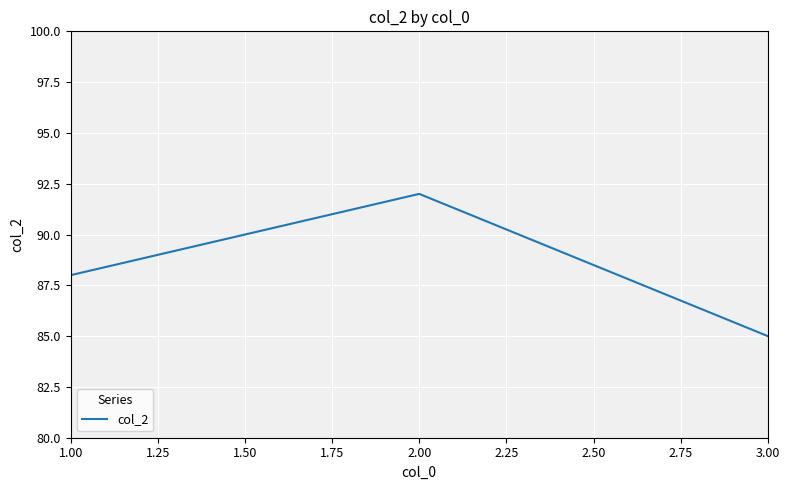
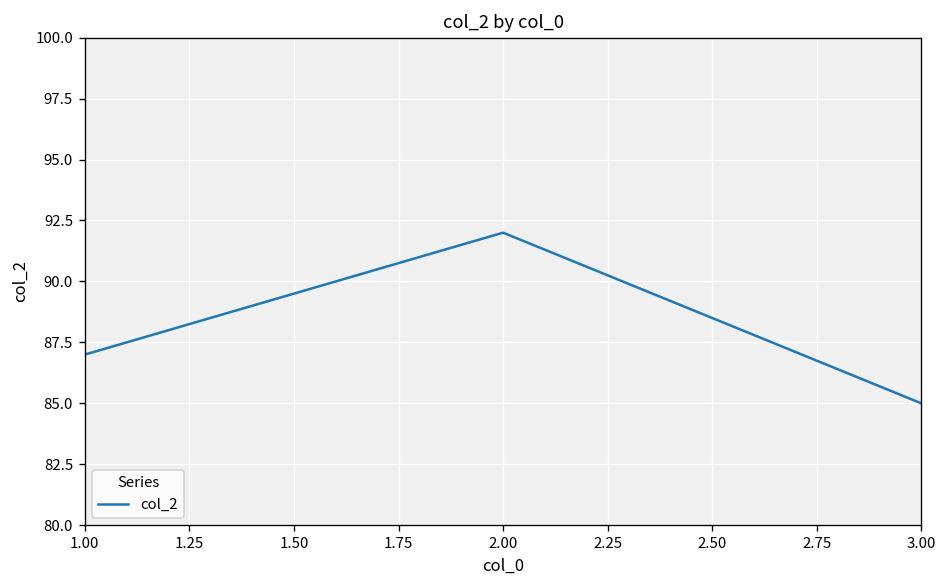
1.00: 88 -> 87
